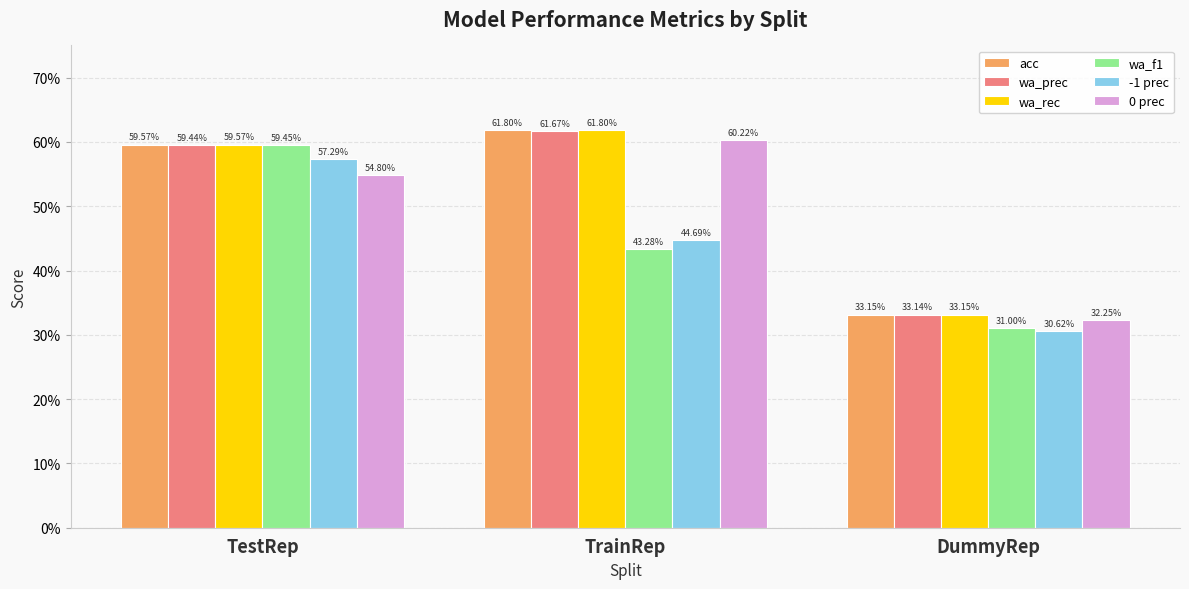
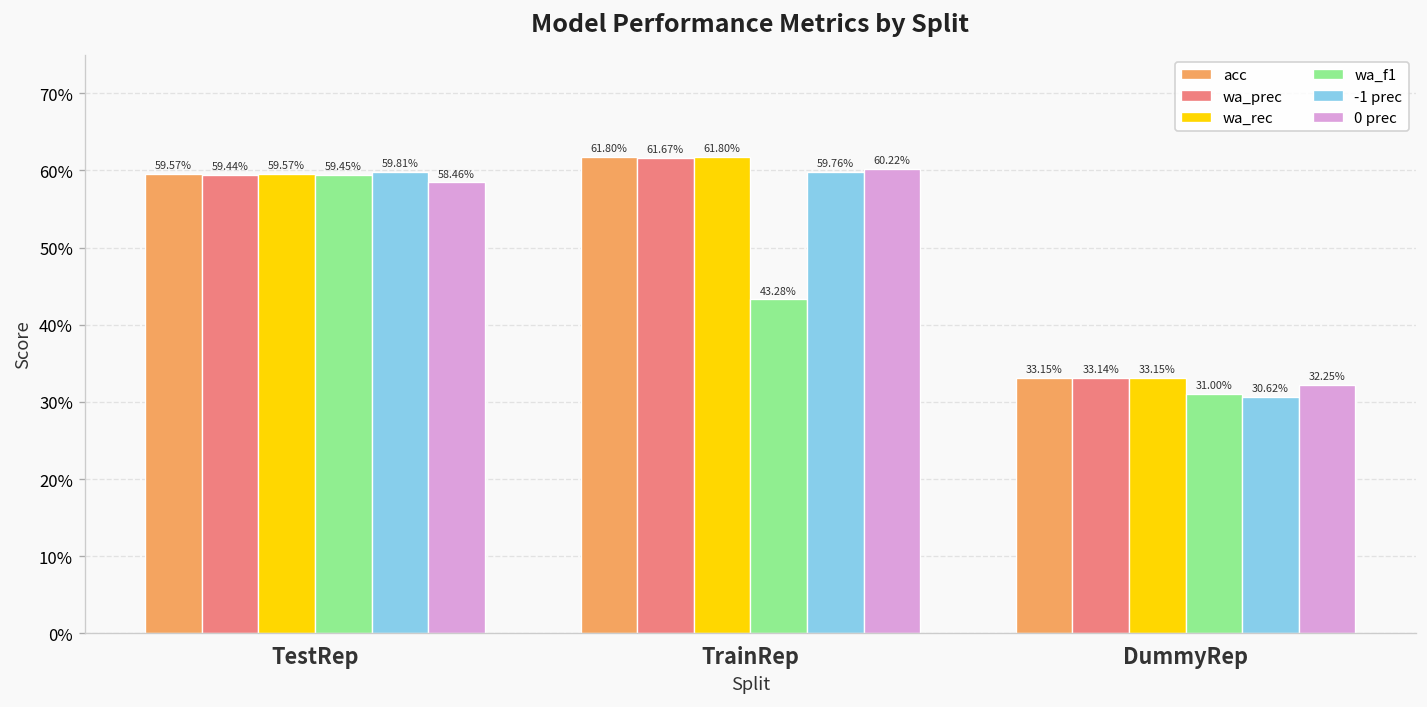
-1 prec, TestRep: 57.29% -> 59.81%
0 prec, TestRep: 54.80% -> 58.46%
-1 prec, TrainRep: 44.69% -> 59.76%
